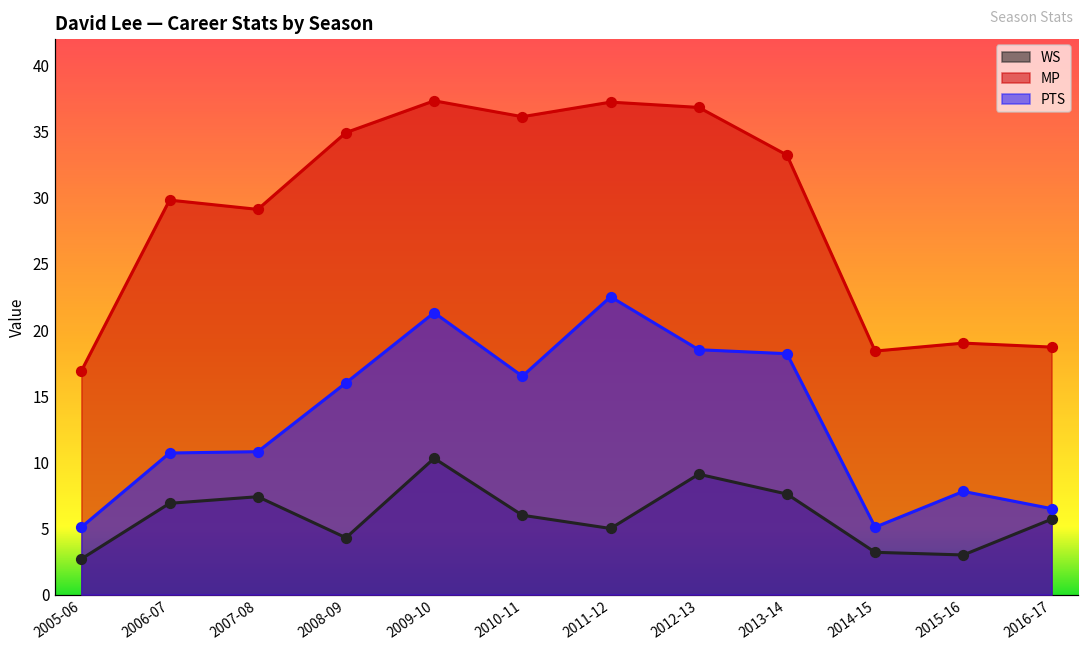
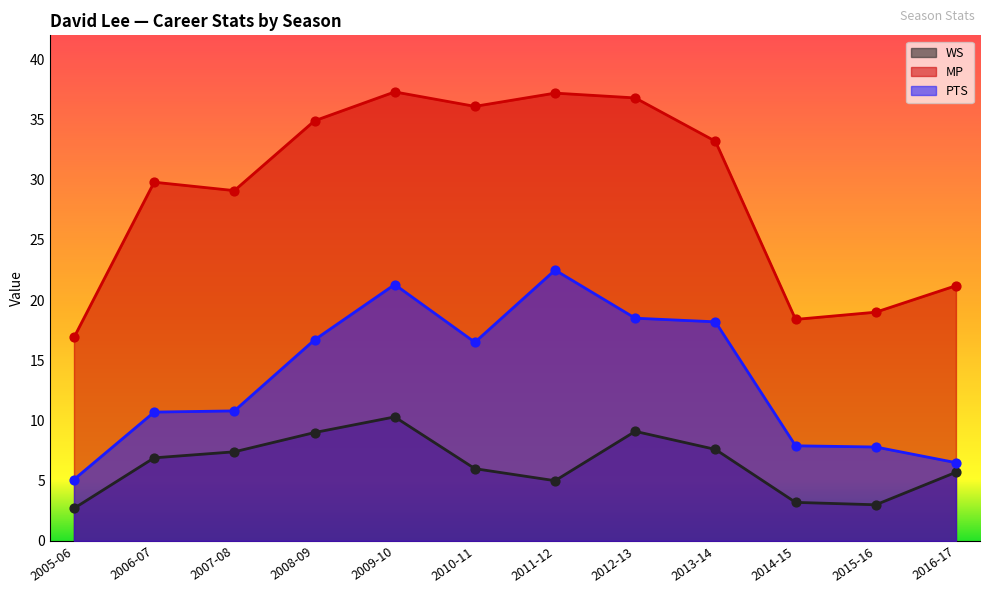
WS, 2008-09: 4.3 -> 9.0
PTS, 2008-09: 16.0 -> 16.7
PTS, 2014-15: 5.1 -> 7.9
MP, 2016-17: 18.7 -> 21.2
